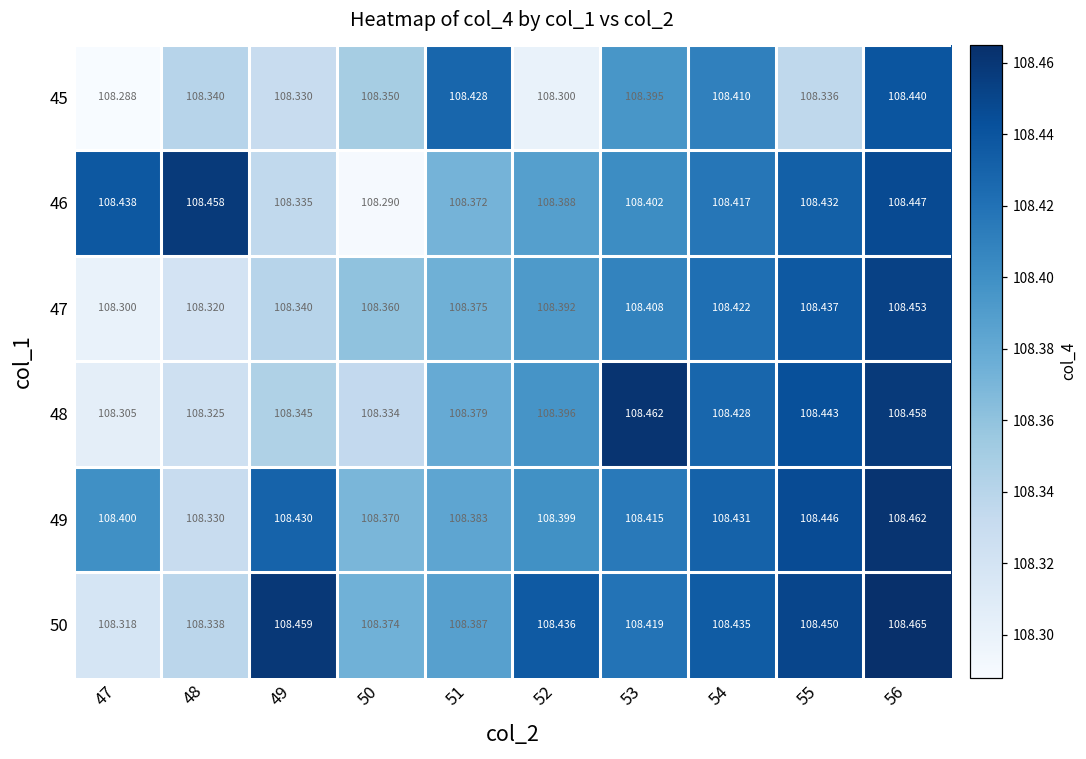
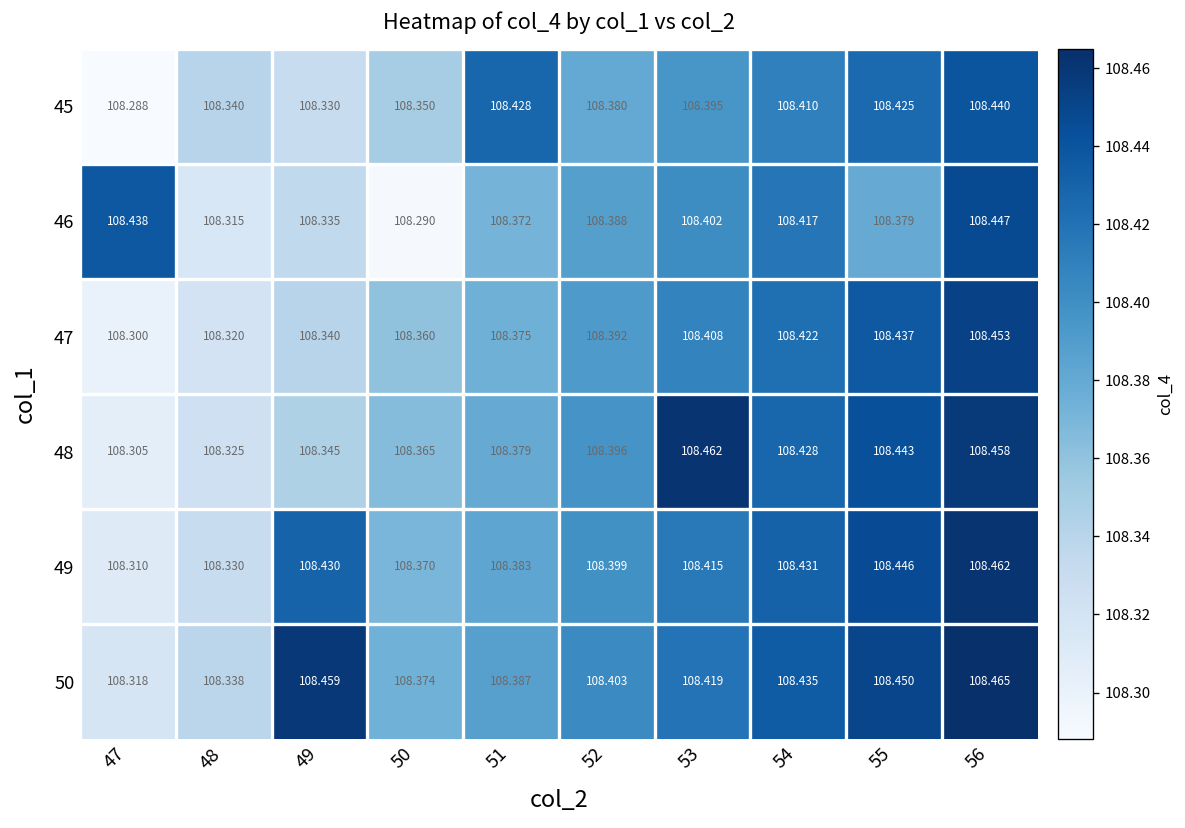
45, 52: 108.300 -> 108.380
45, 55: 108.336 -> 108.425
46, 48: 108.458 -> 108.315
46, 55: 108.432 -> 108.379
48, 50: 108.334 -> 108.365
49, 47: 108.400 -> 108.310
50, 52: 108.436 -> 108.403
